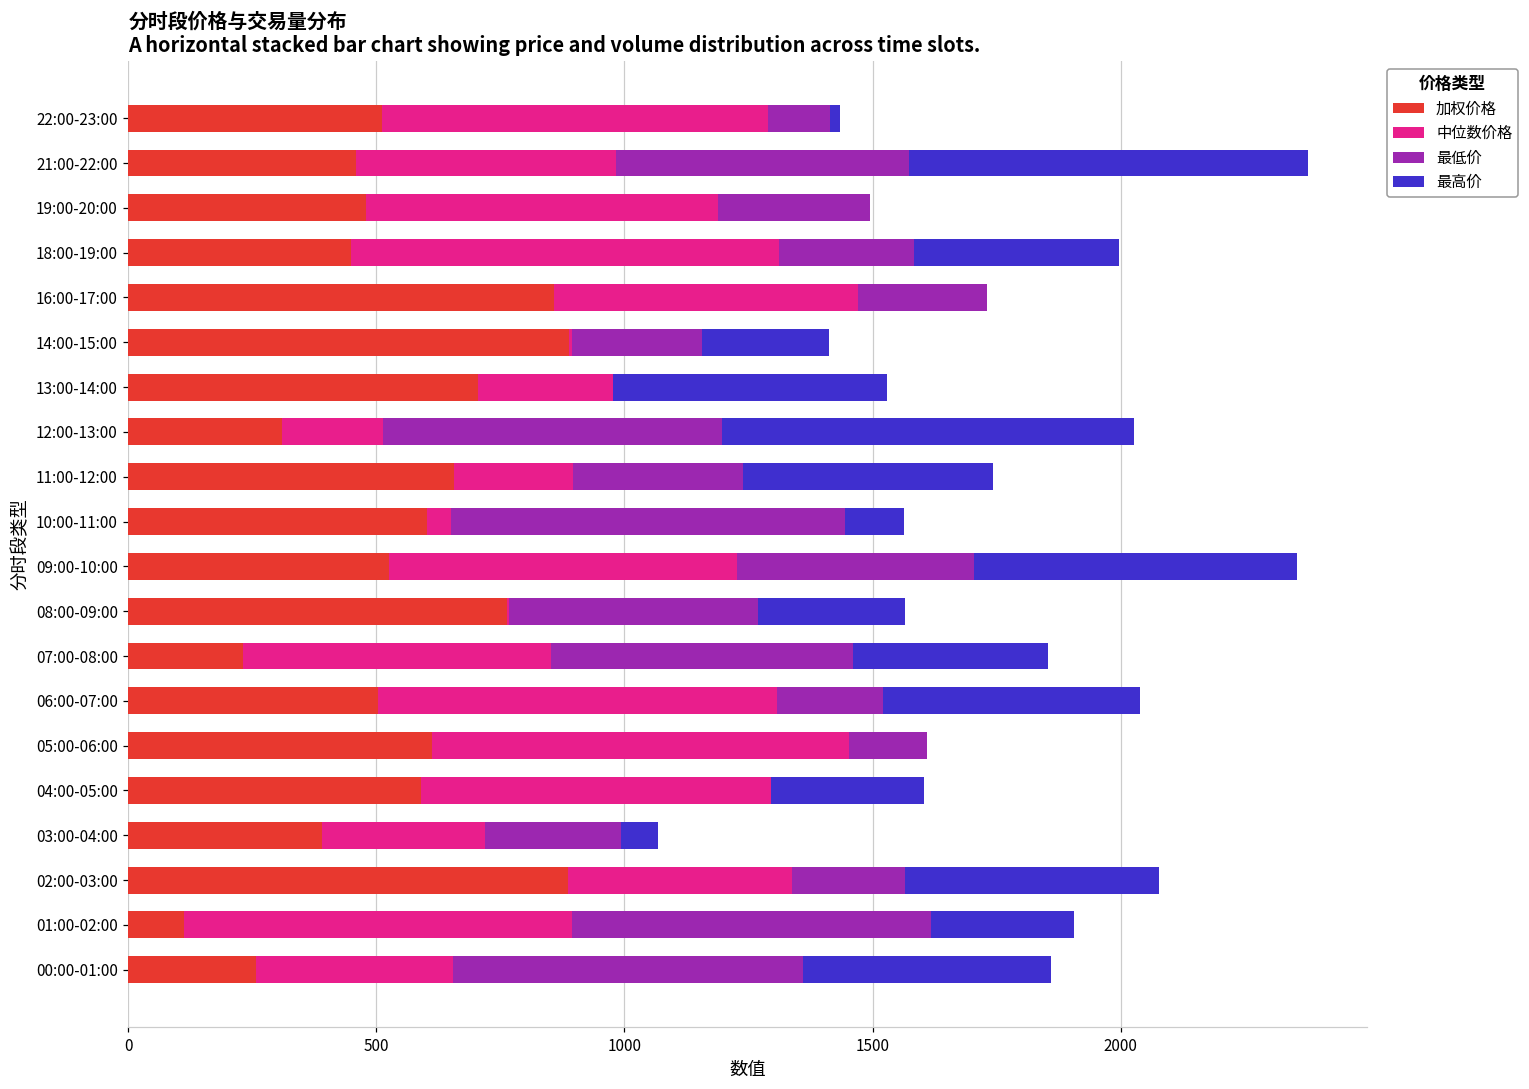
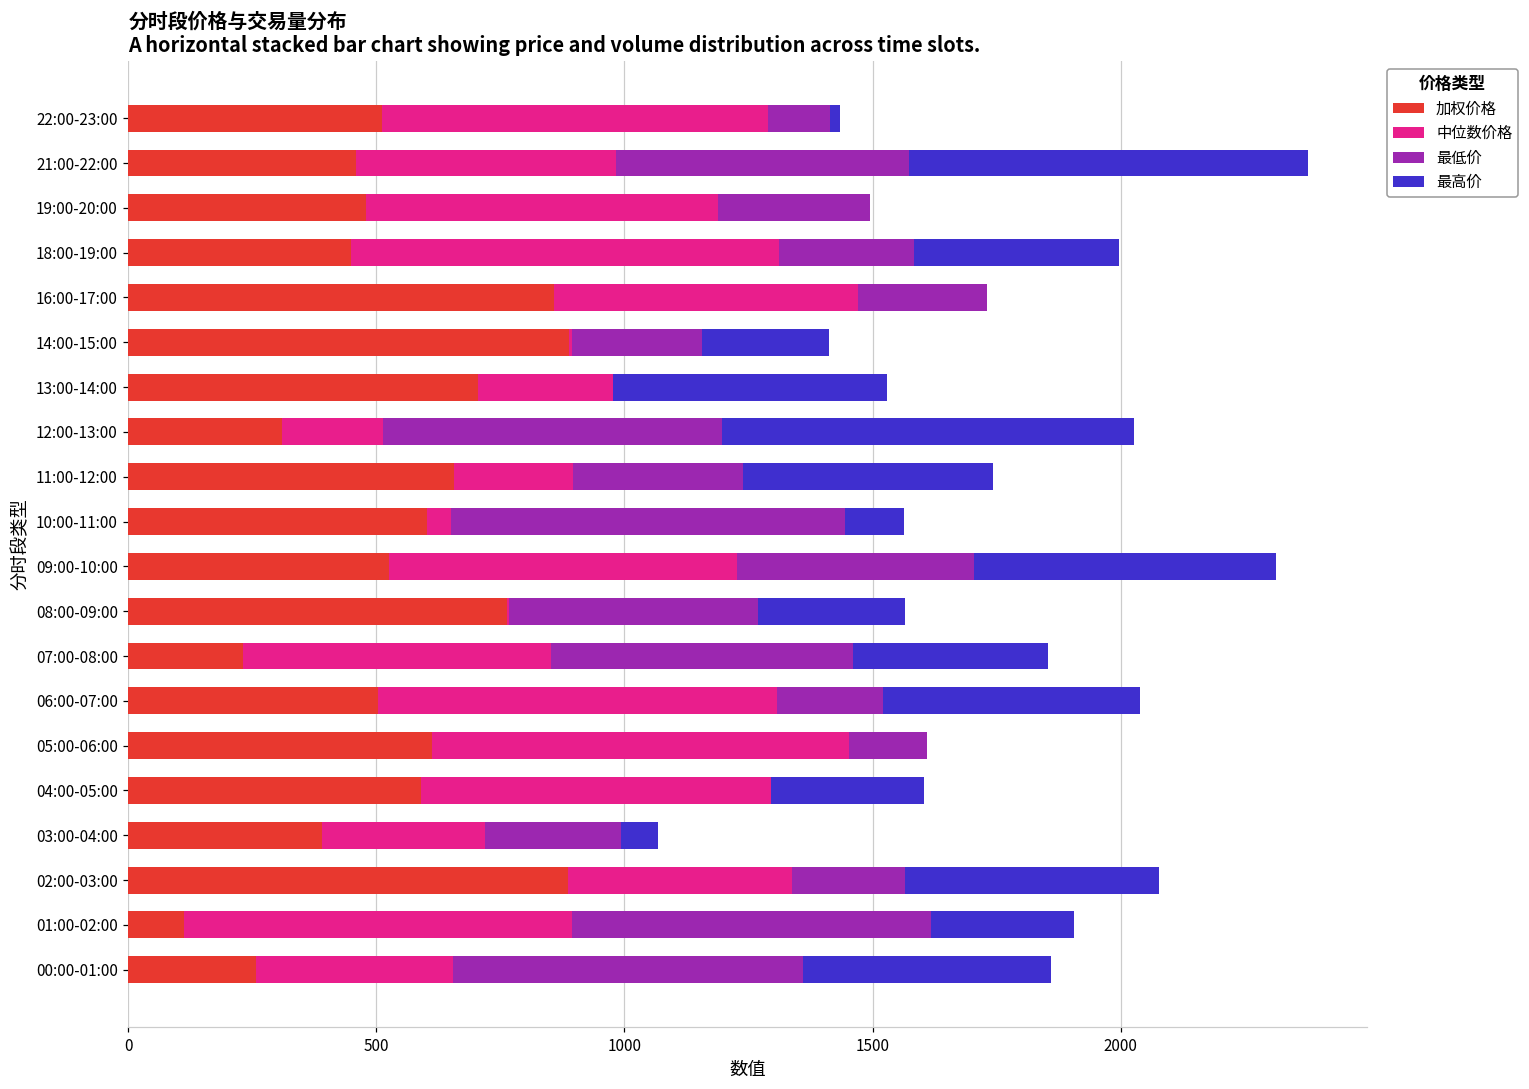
最高价, 09:00-10:00: 650 -> 610
